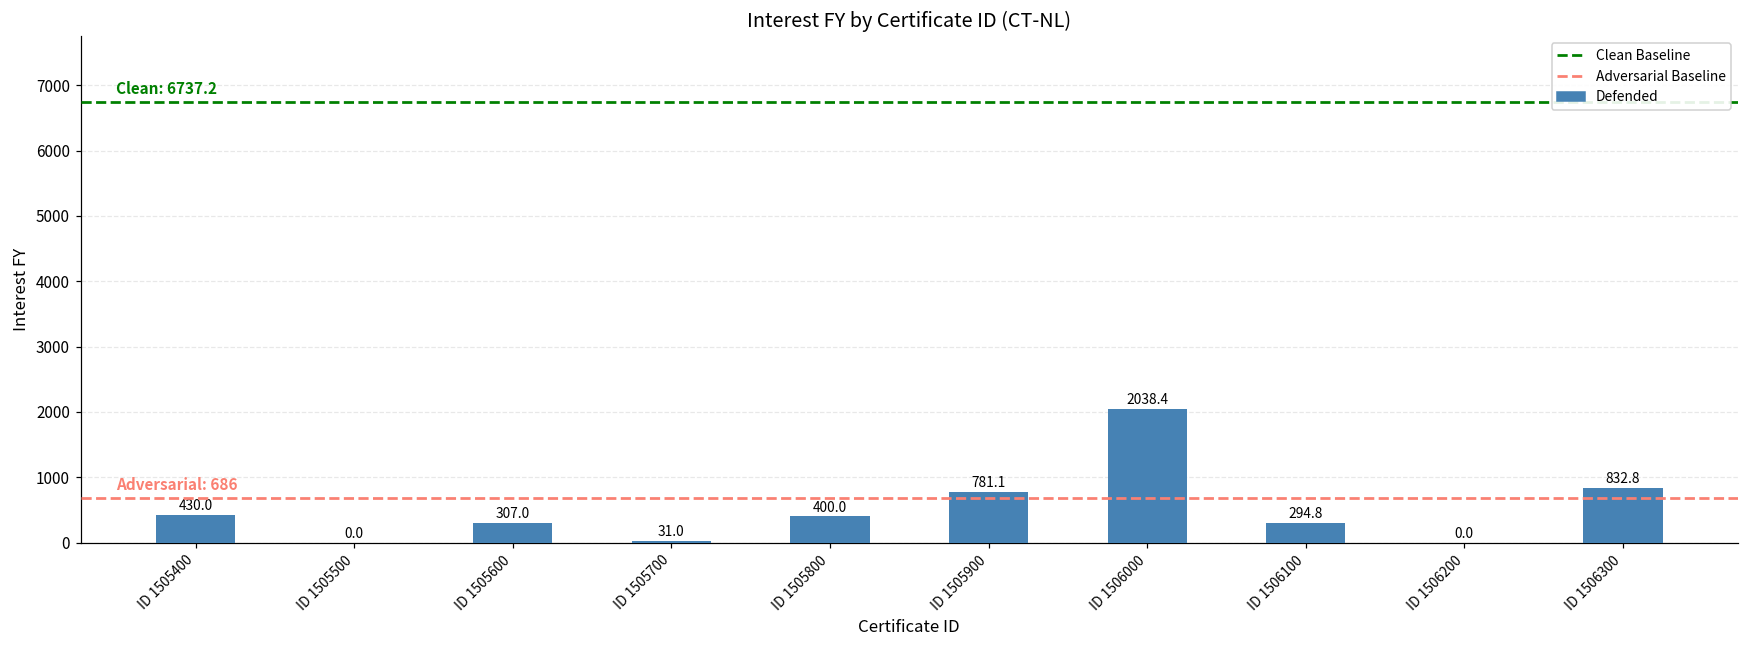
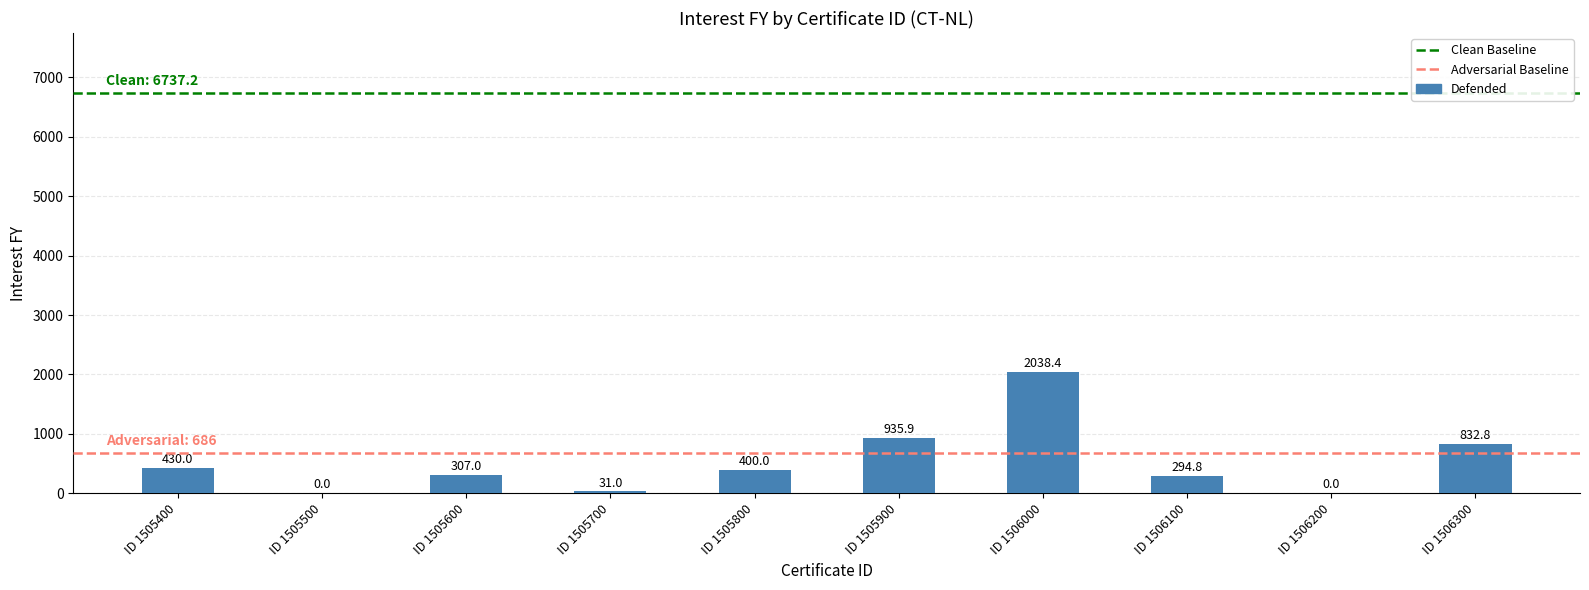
ID 1505900: 781.1 -> 935.9
